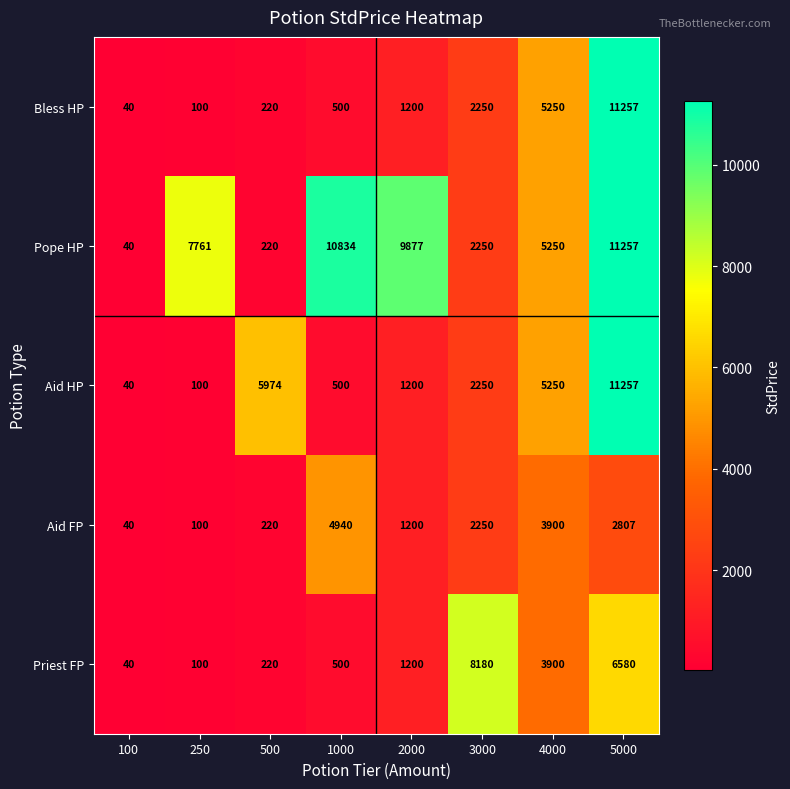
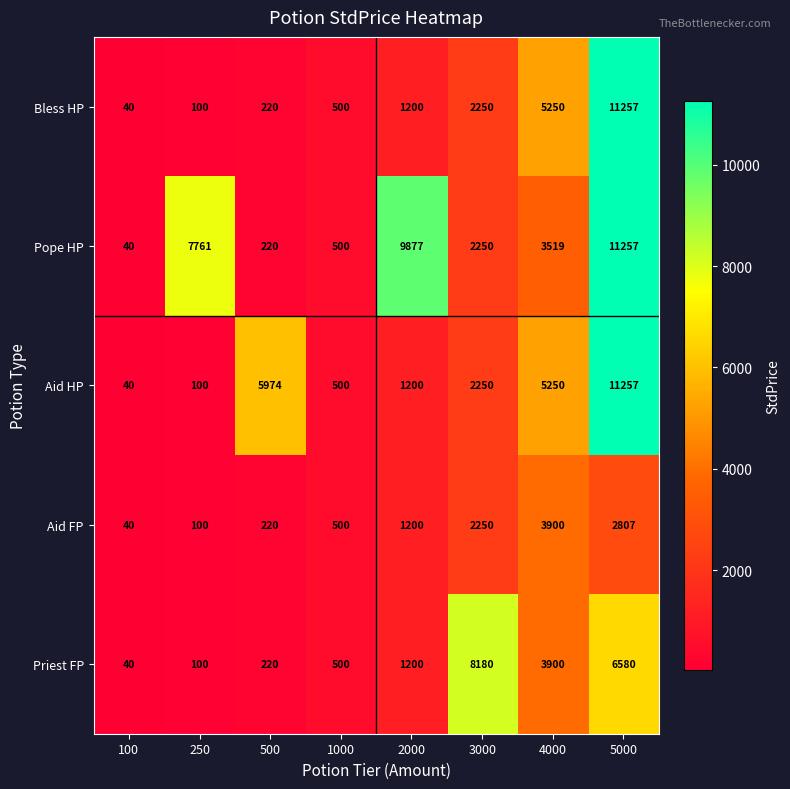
Pope HP, 1000: 10834 -> 500
Pope HP, 4000: 5250 -> 3519
Aid FP, 1000: 4940 -> 500
